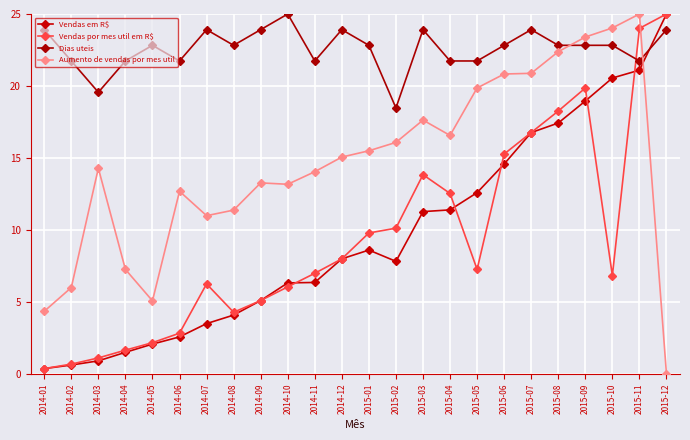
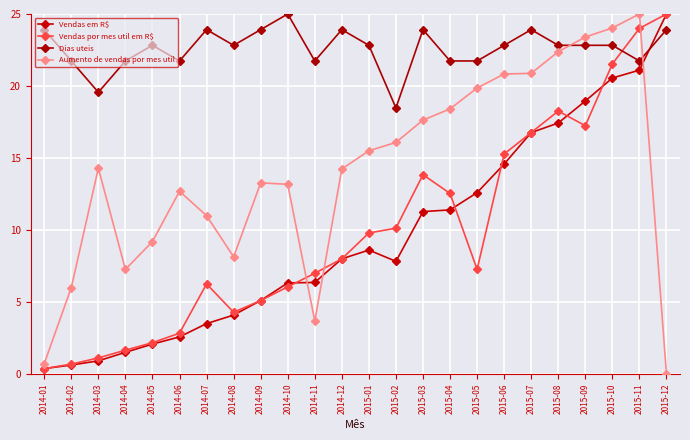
Aumento de vendas por mes util, 2014-01: 4.4 -> 0.7
Aumento de vendas por mes util, 2014-05: 5.1 -> 9.2
Aumento de vendas por mes util, 2014-08: 11.4 -> 8.1
Aumento de vendas por mes util, 2014-11: 14.1 -> 3.7
Aumento de vendas por mes util, 2014-12: 15.1 -> 14.2
Aumento de vendas por mes util, 2015-04: 16.6 -> 18.4
Vendas por mes util em R$, 2015-09: 19.9 -> 17.2
Vendas por mes util em R$, 2015-10: 6.8 -> 21.5
